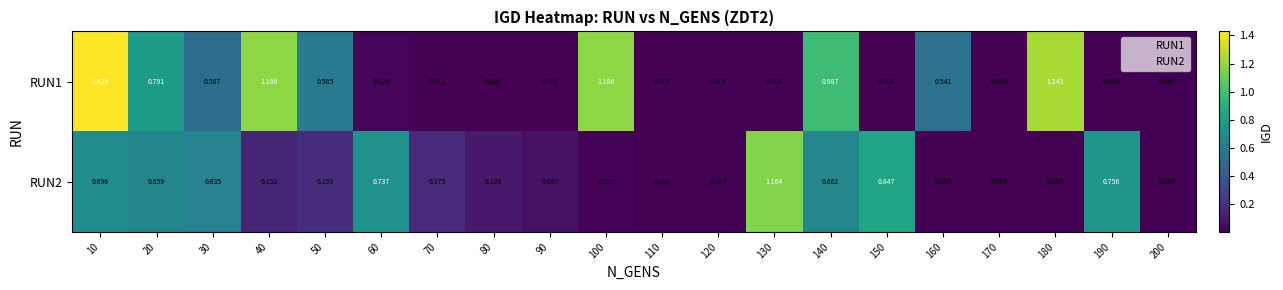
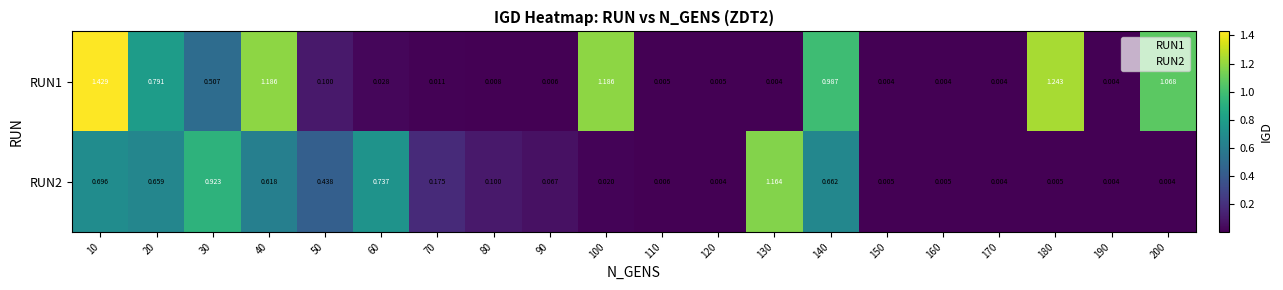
RUN1, 50: 0.585 -> 0.100
RUN1, 160: 0.541 -> 0.004
RUN1, 200: 0.005 -> 1.068
RUN2, 30: 0.635 -> 0.923
RUN2, 40: 0.152 -> 0.618
RUN2, 50: 0.193 -> 0.438
RUN2, 150: 0.847 -> 0.005
RUN2, 190: 0.756 -> 0.004
